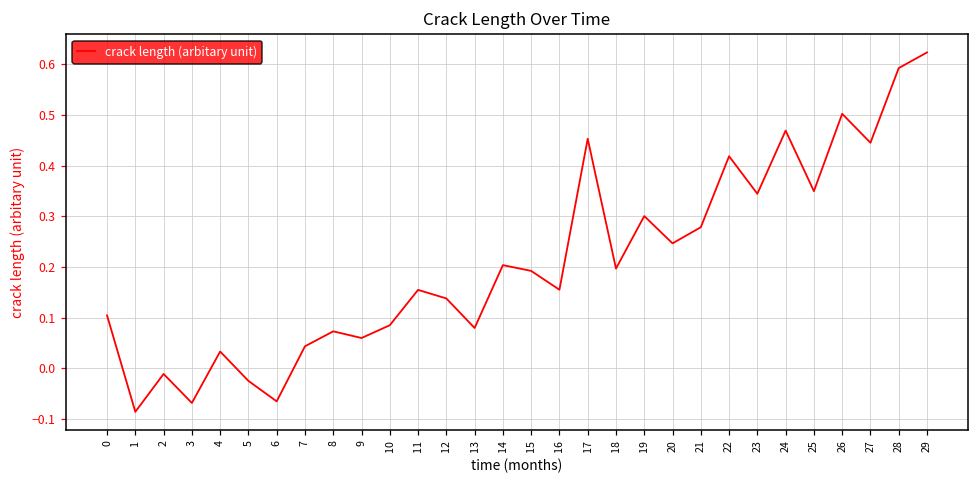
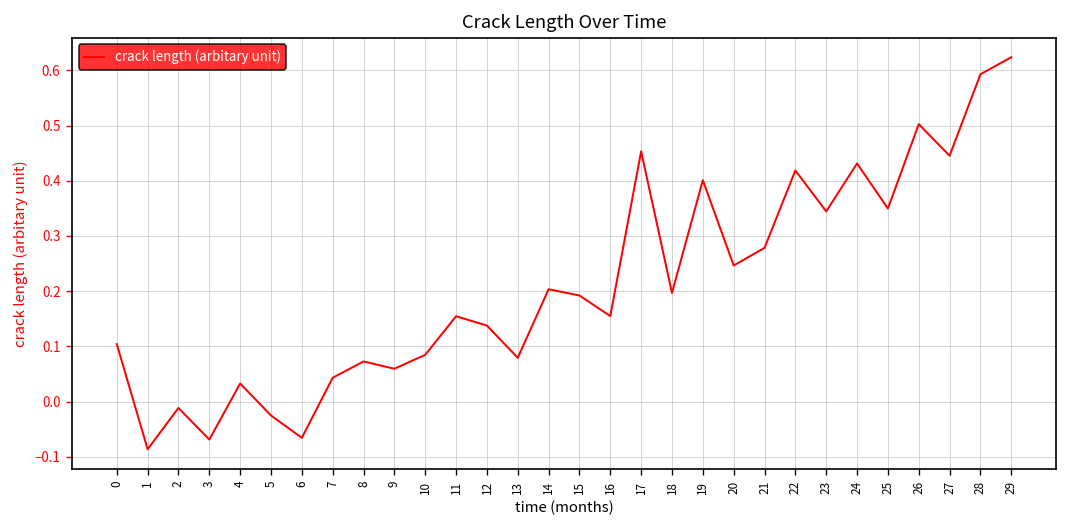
19: 0.30 -> 0.40
24: 0.47 -> 0.43
